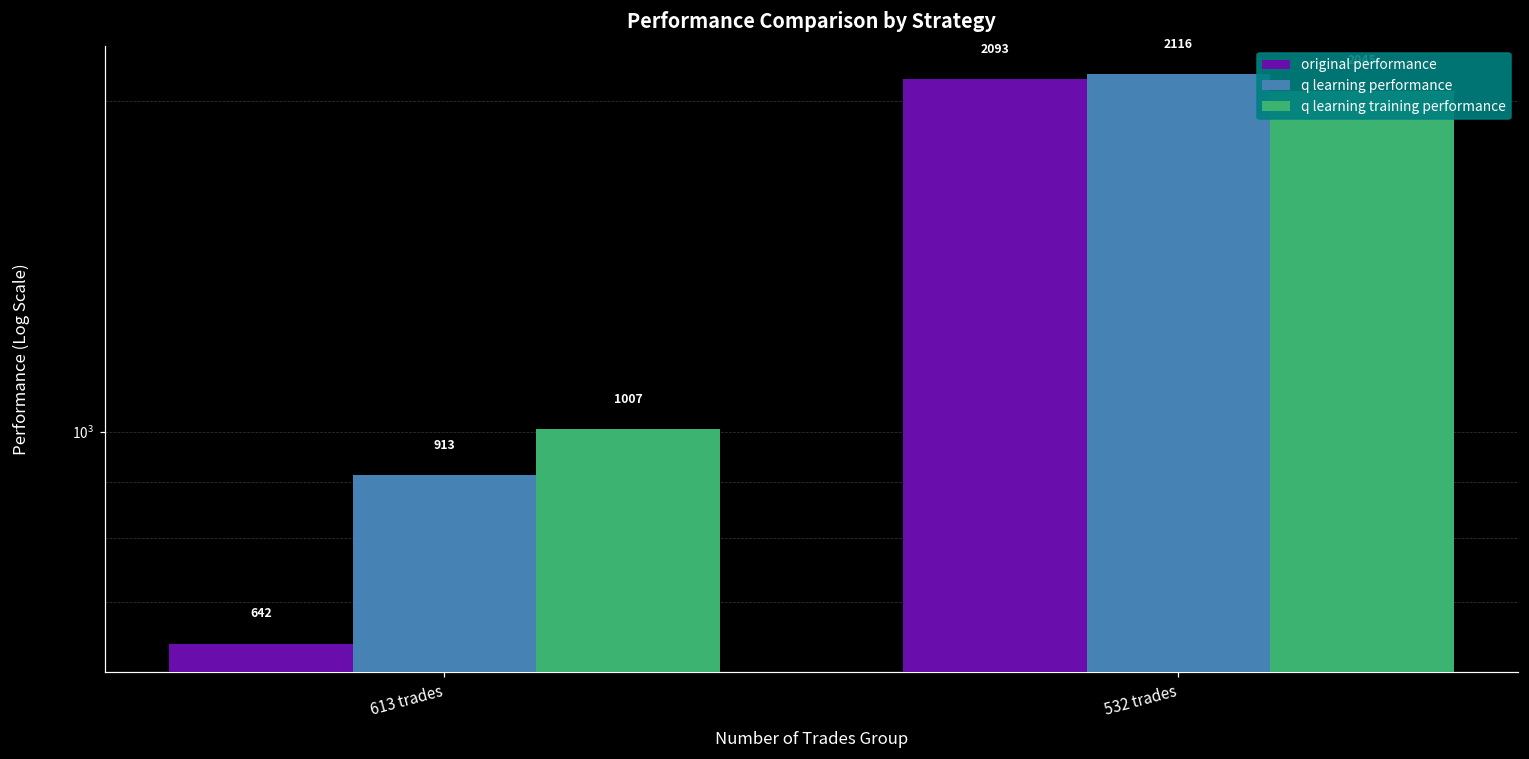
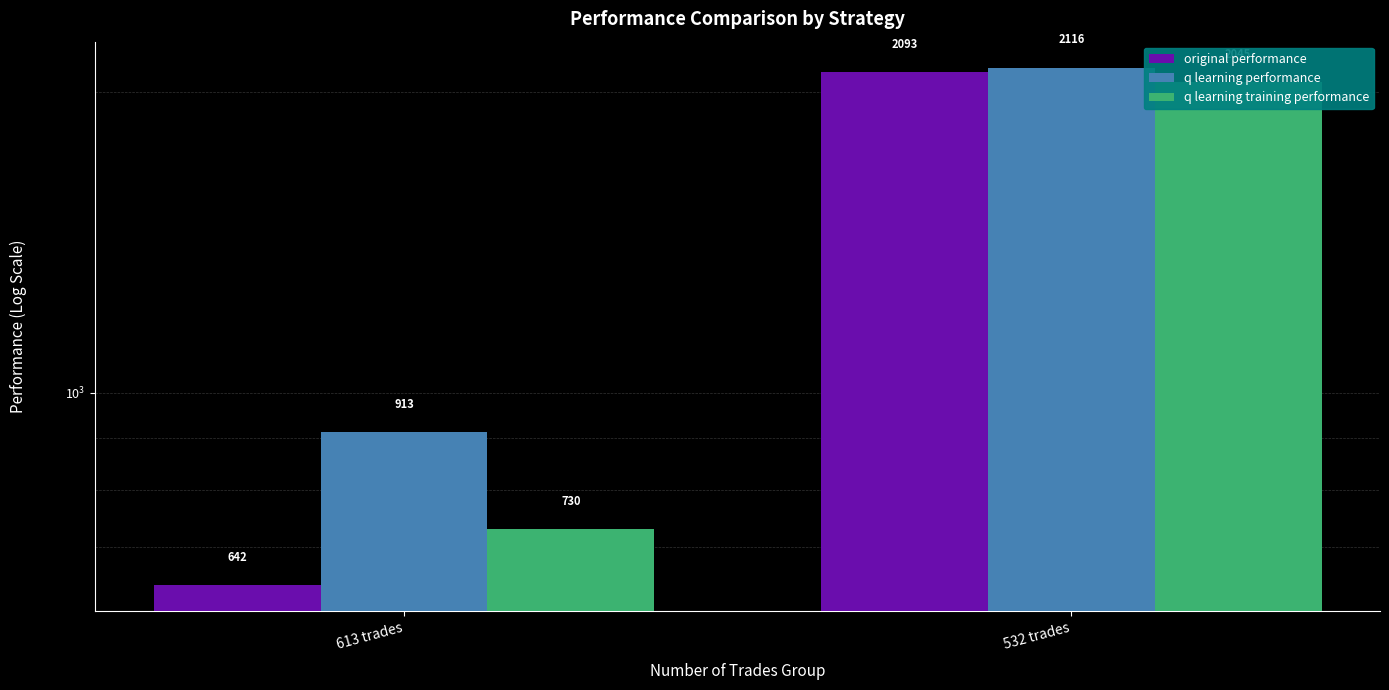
q learning training performance, 613 trades: 1007 -> 730
